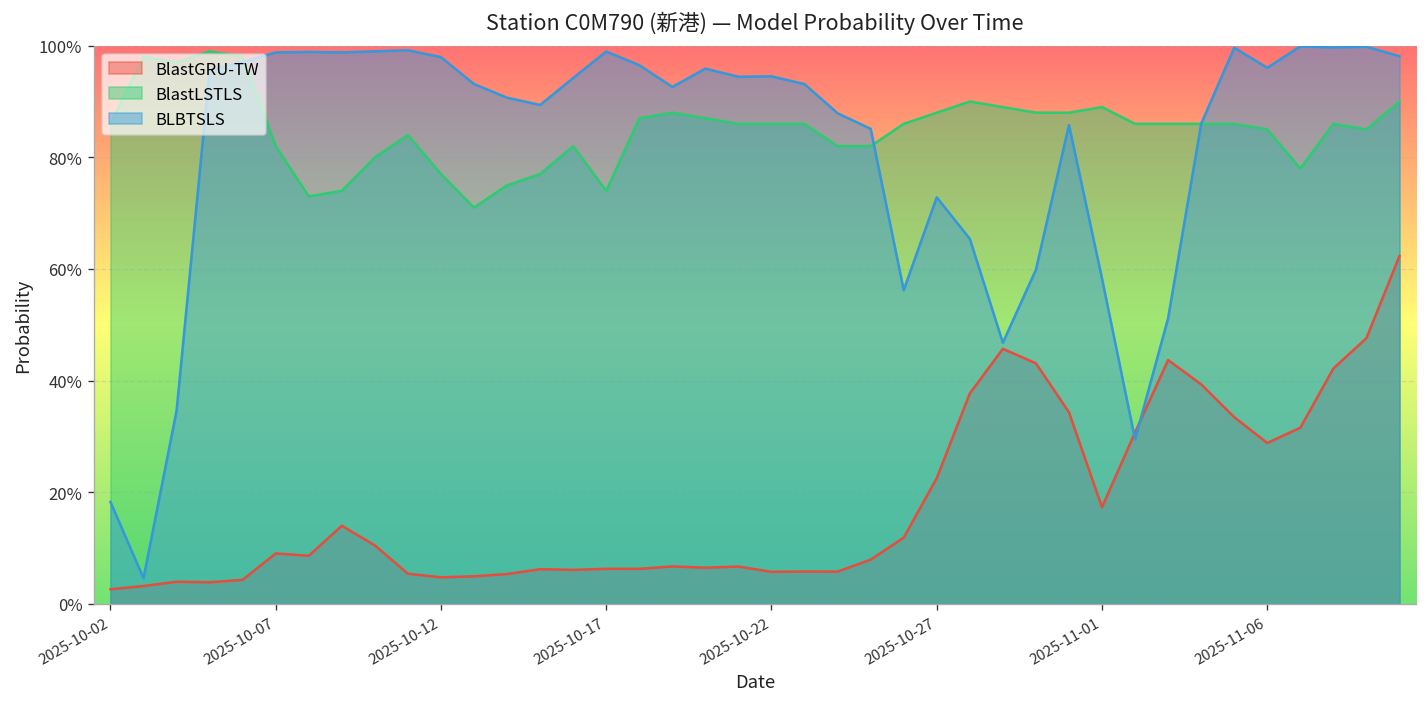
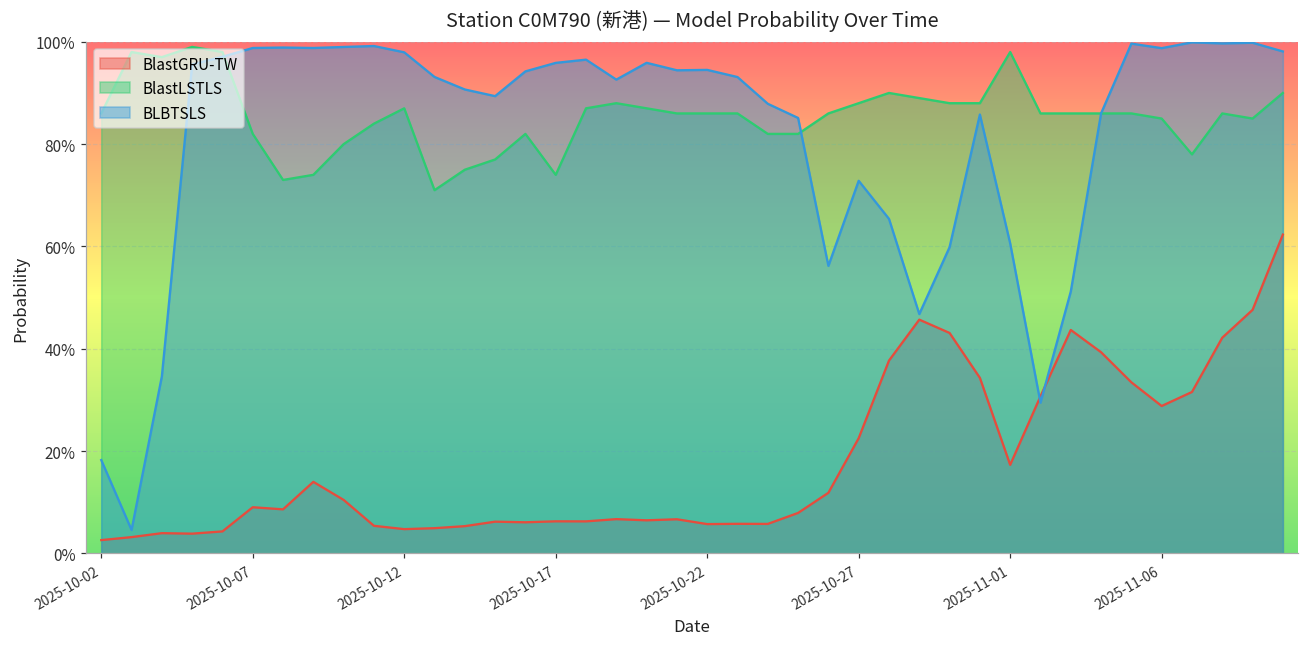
BlastLSTLS, 2025-10-12: 77% -> 87%
BLBTSLS, 2025-10-17: 99% -> 96%
BlastLSTLS, 2025-11-01: 89% -> 98%
BLBTSLS, 2025-11-01: 58% -> 61%
BLBTSLS, 2025-11-06: 96% -> 99%
